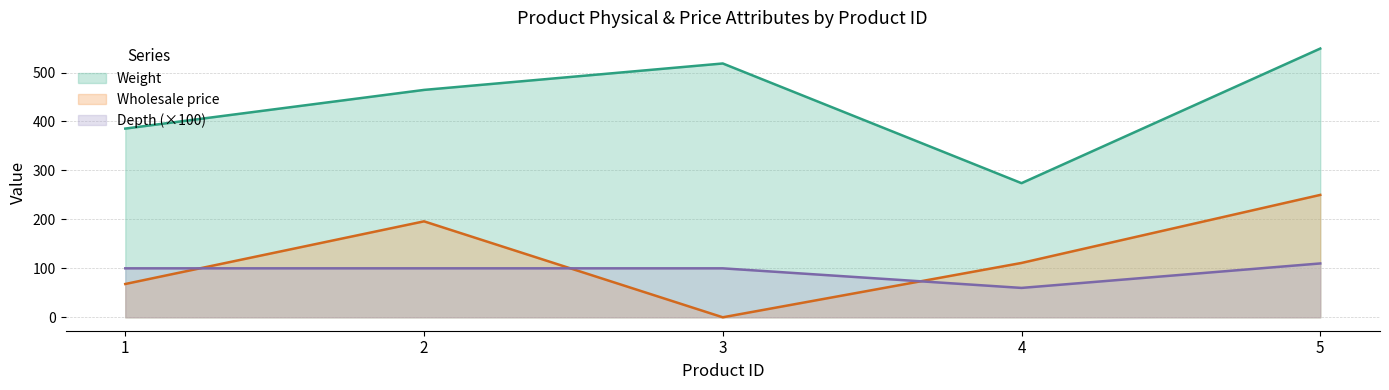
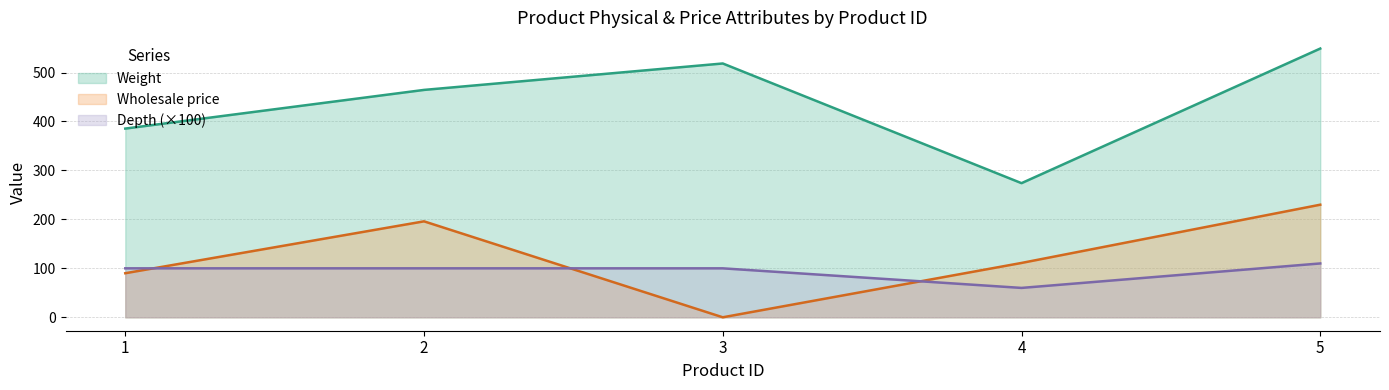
Wholesale price, 1: 70 -> 90
Wholesale price, 5: 250 -> 230
